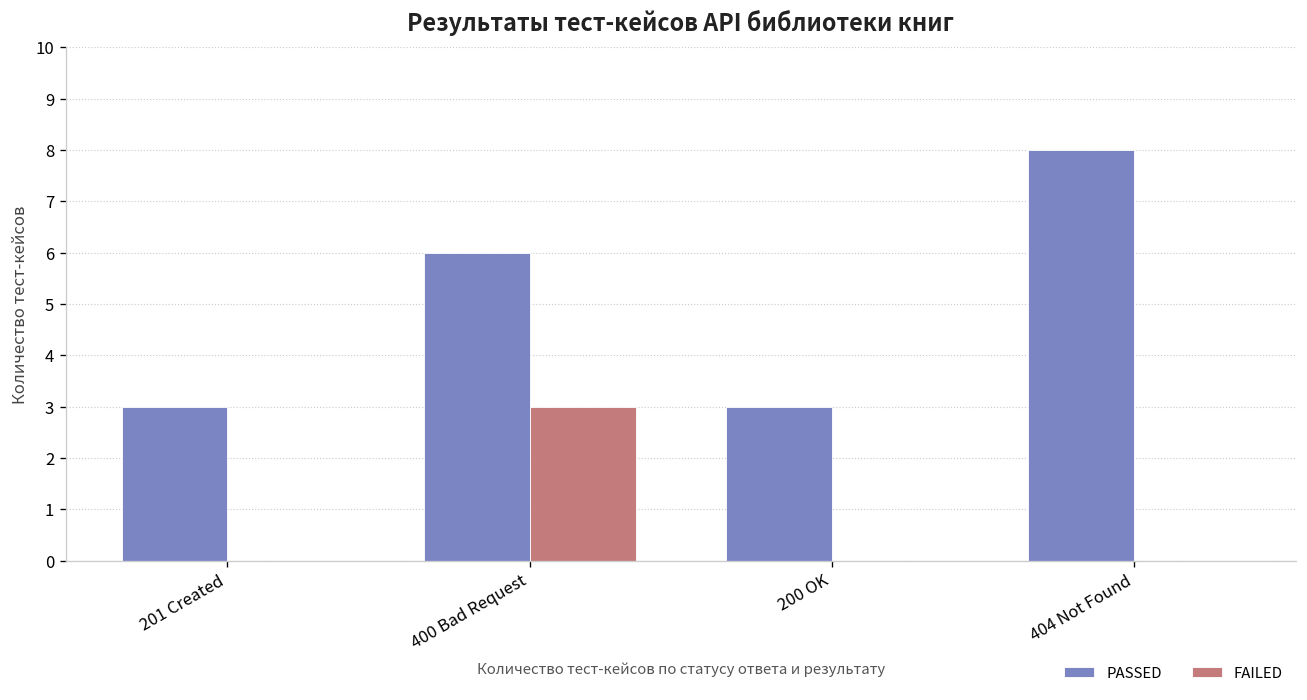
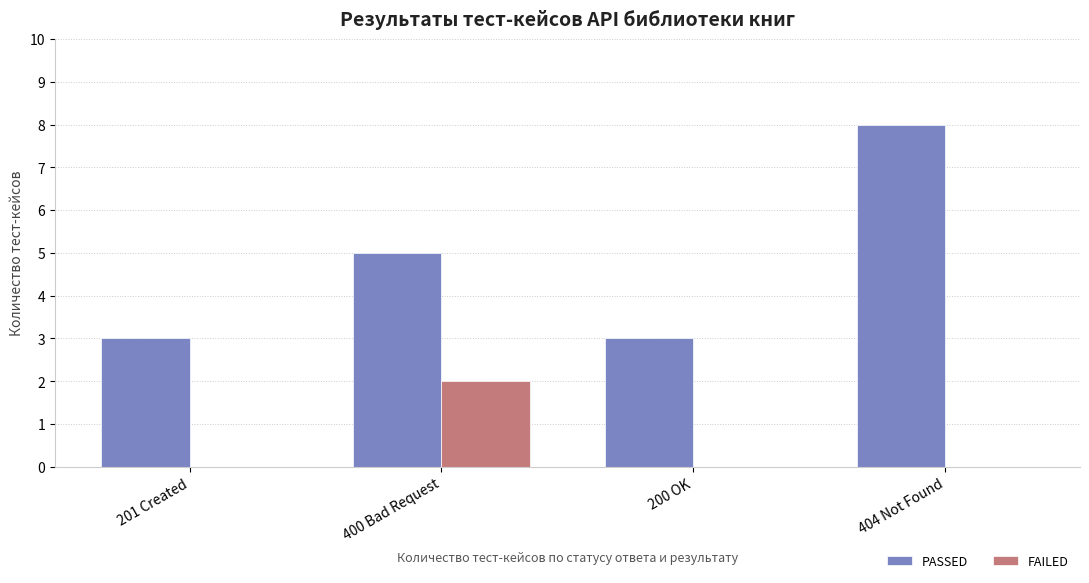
PASSED, 400 Bad Request: 6 -> 5
FAILED, 400 Bad Request: 3 -> 2
